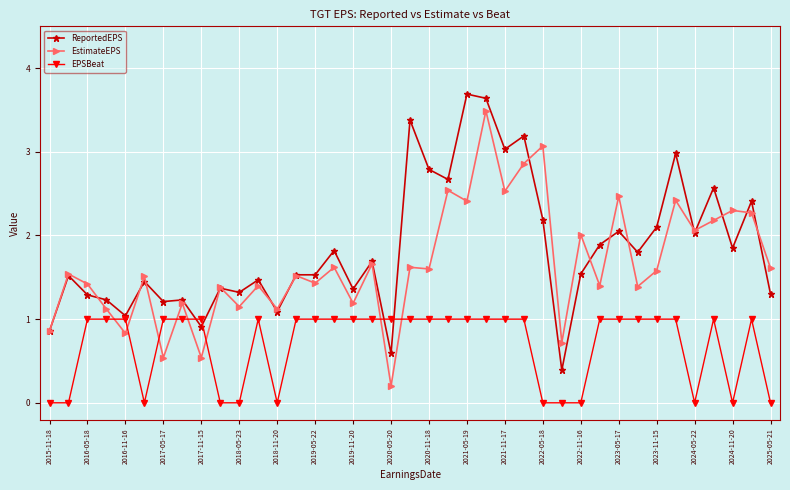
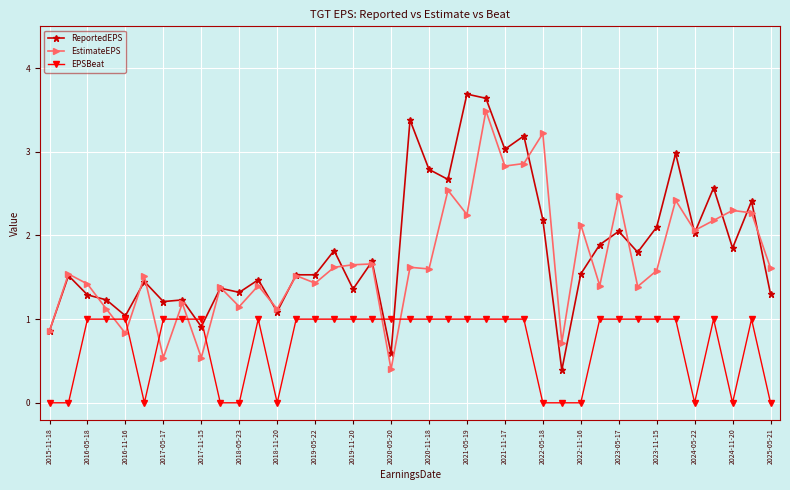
EstimateEPS, 2019-11-20: 1.2 -> 1.7
EstimateEPS, 2020-05-20: 0.2 -> 0.4
EstimateEPS, 2021-05-19: 2.4 -> 2.3
EstimateEPS, 2021-11-17: 2.5 -> 2.8
EstimateEPS, 2022-05-18: 3.1 -> 3.2
EstimateEPS, 2022-11-16: 2.0 -> 2.1
